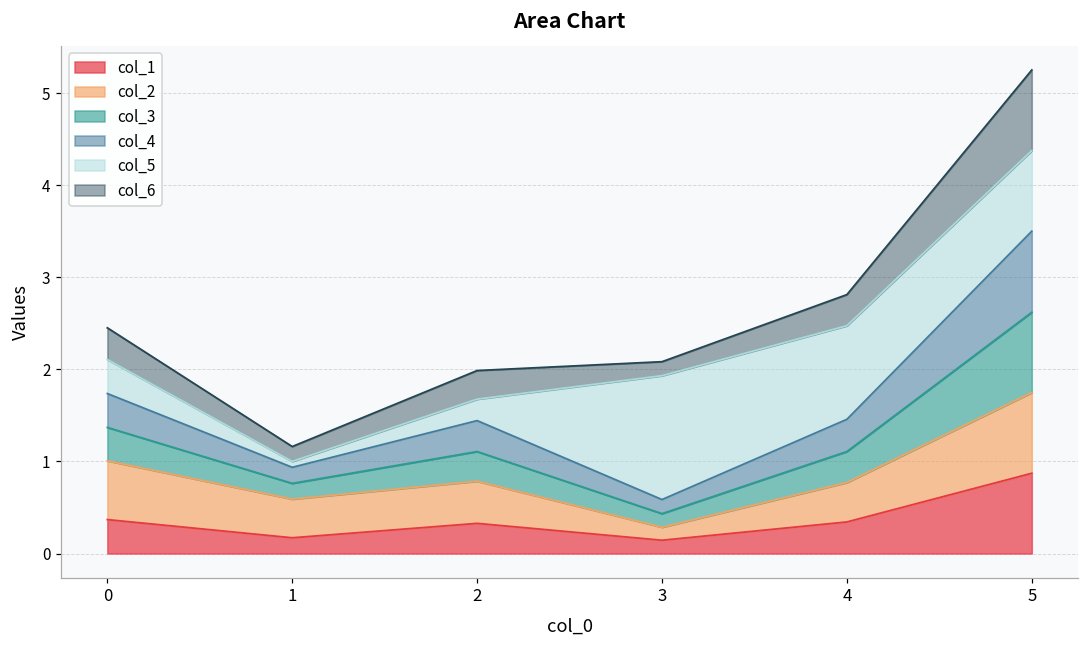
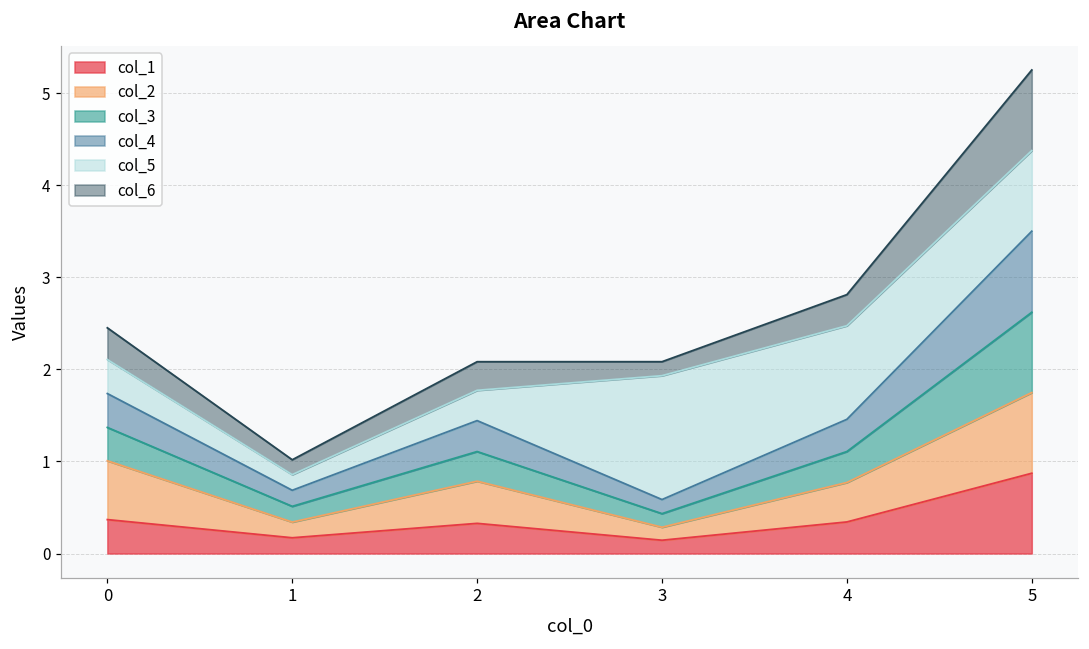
col_2, 1: 0.4 -> 0.2
col_5, 1: 0.1 -> 0.2
col_5, 2: 0.2 -> 0.3
